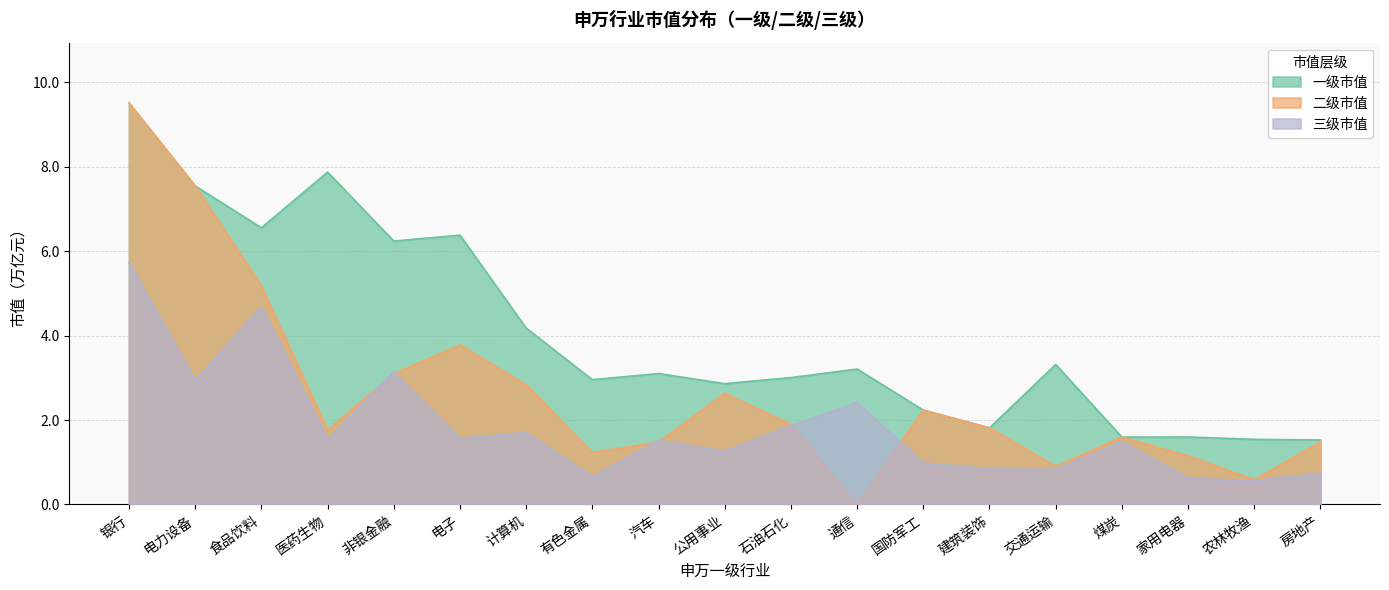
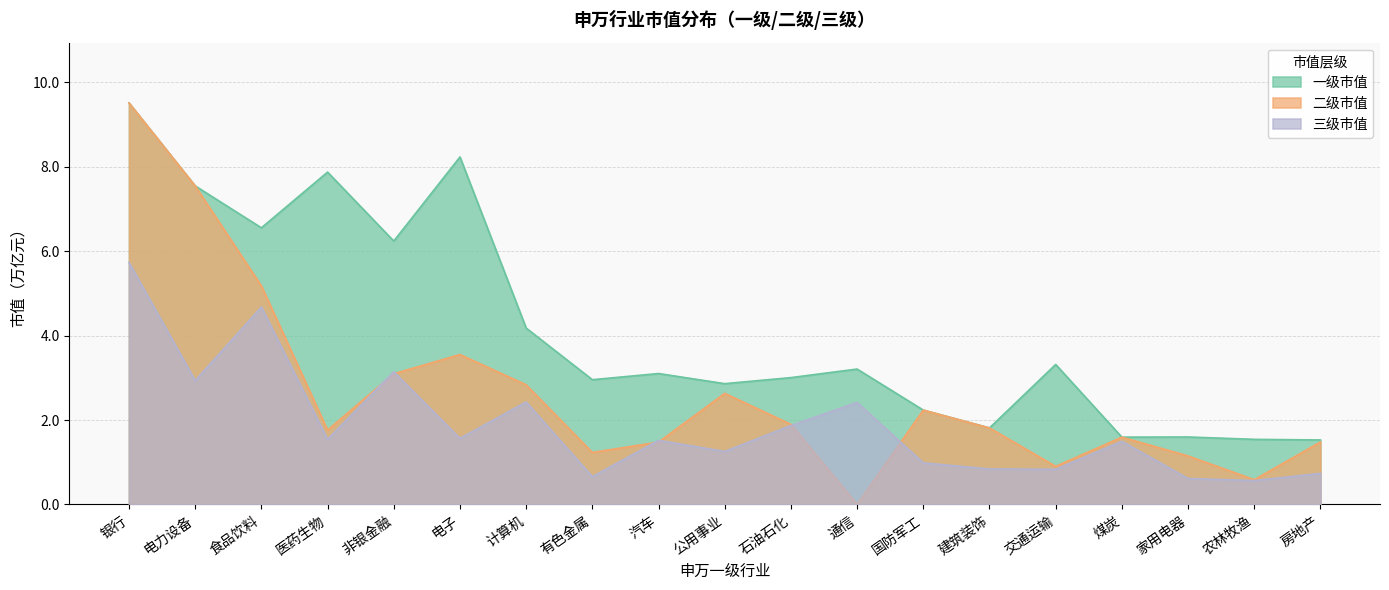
一级市值, 电子: 6.4 -> 8.2
二级市值, 电子: 3.8 -> 3.6
三级市值, 计算机: 1.7 -> 2.4
